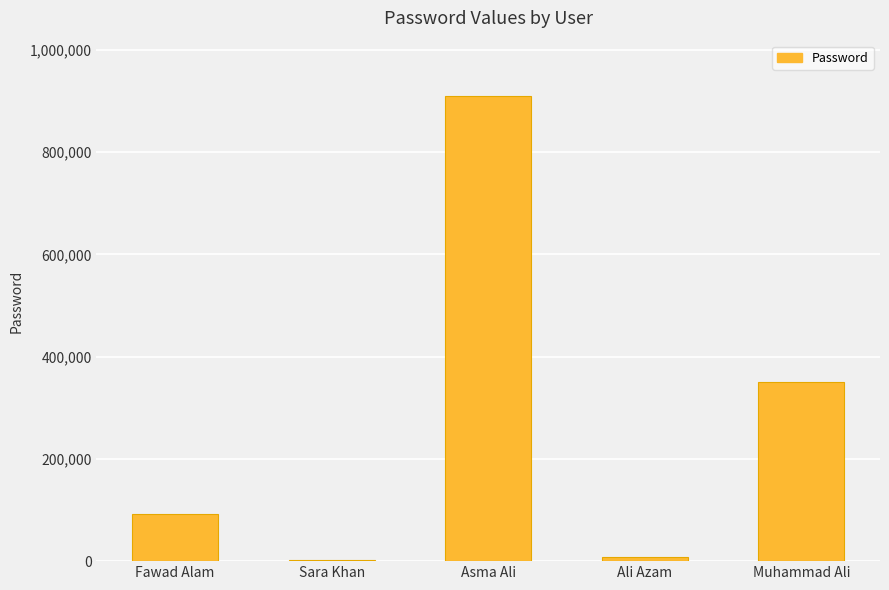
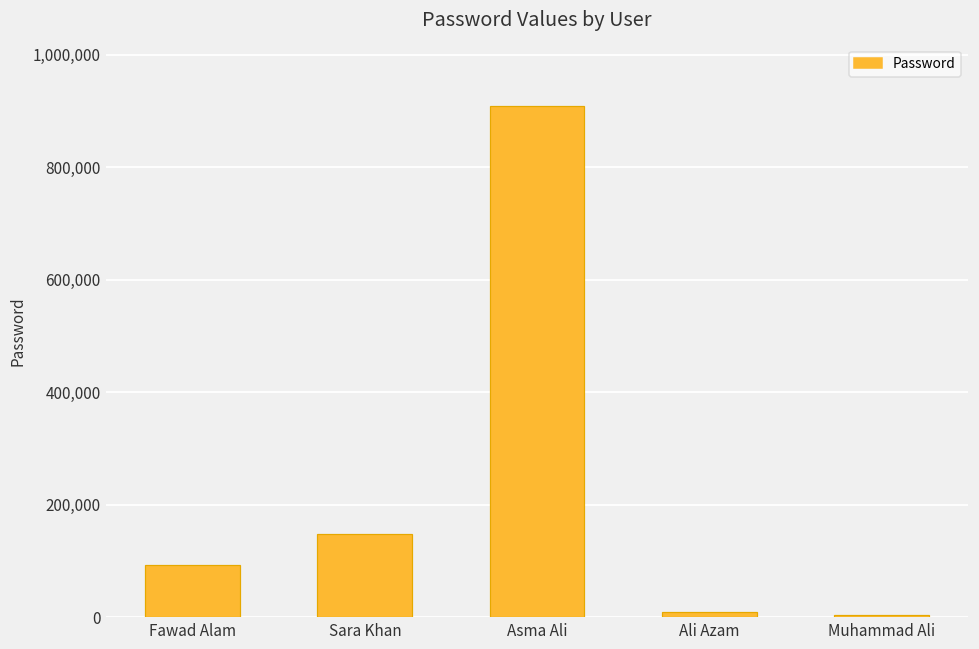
Sara Khan: 0 -> 150,000
Muhammad Ali: 350,000 -> 0
